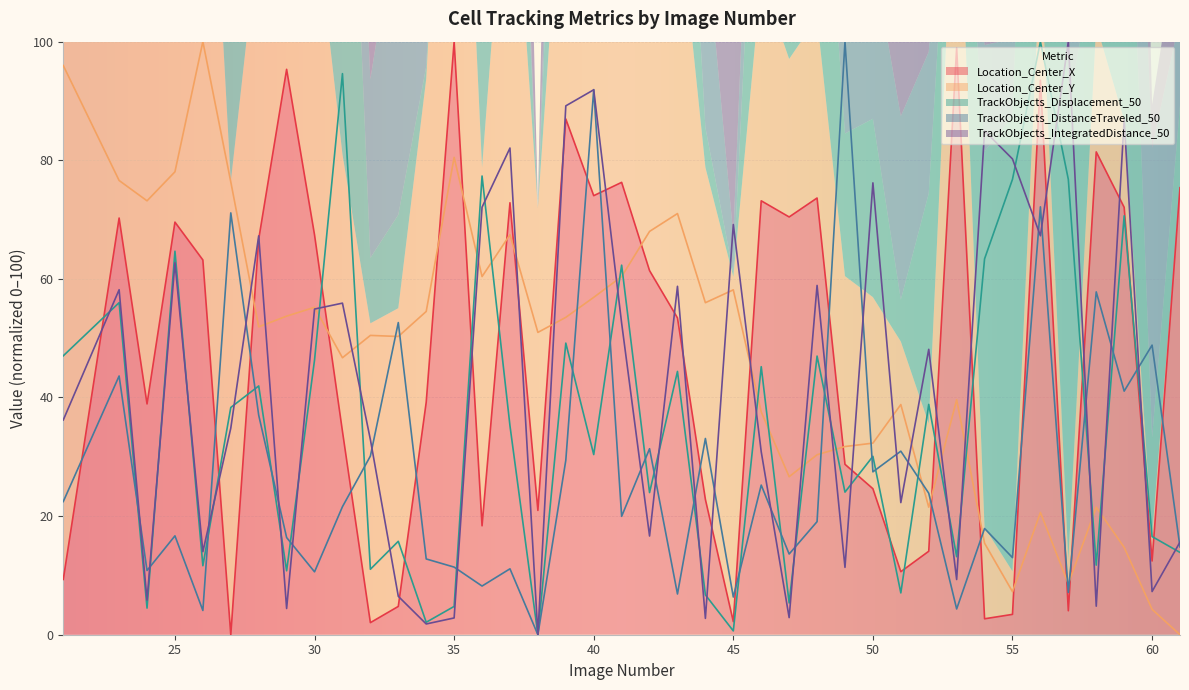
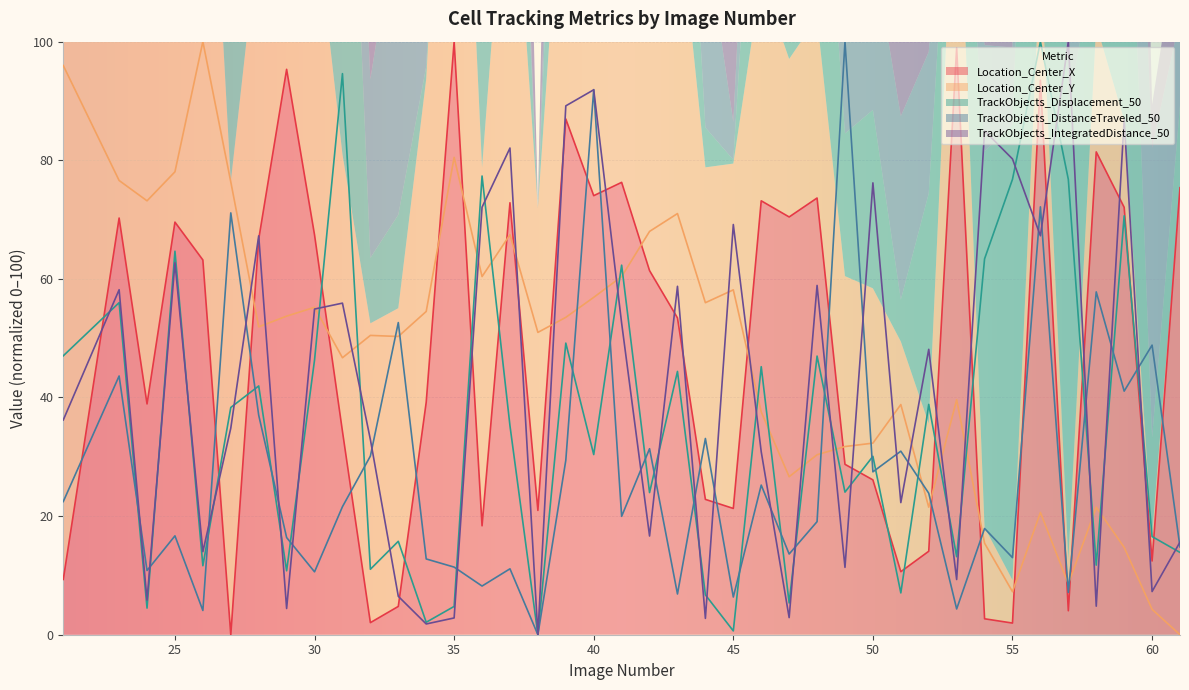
Location_Center_X, 45: 2 -> 21
Location_Center_X, 50: 25 -> 26
Location_Center_X, 55: 3 -> 2
